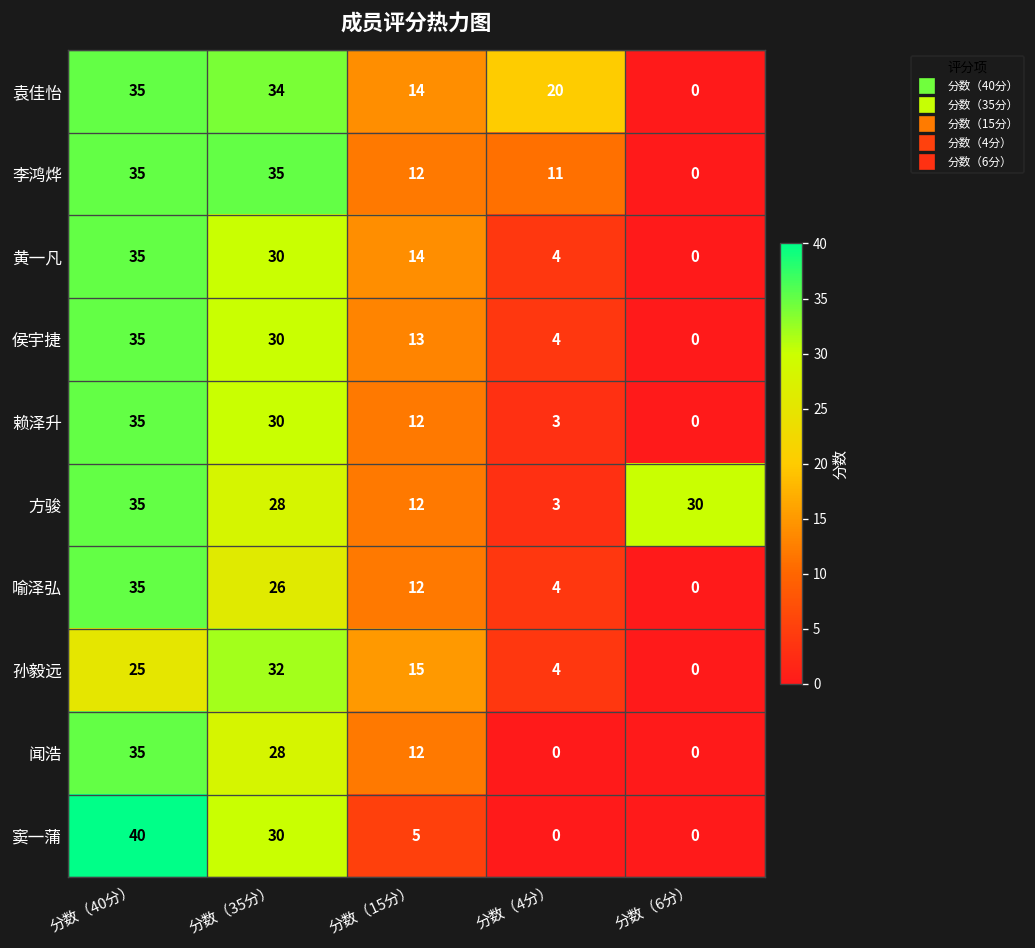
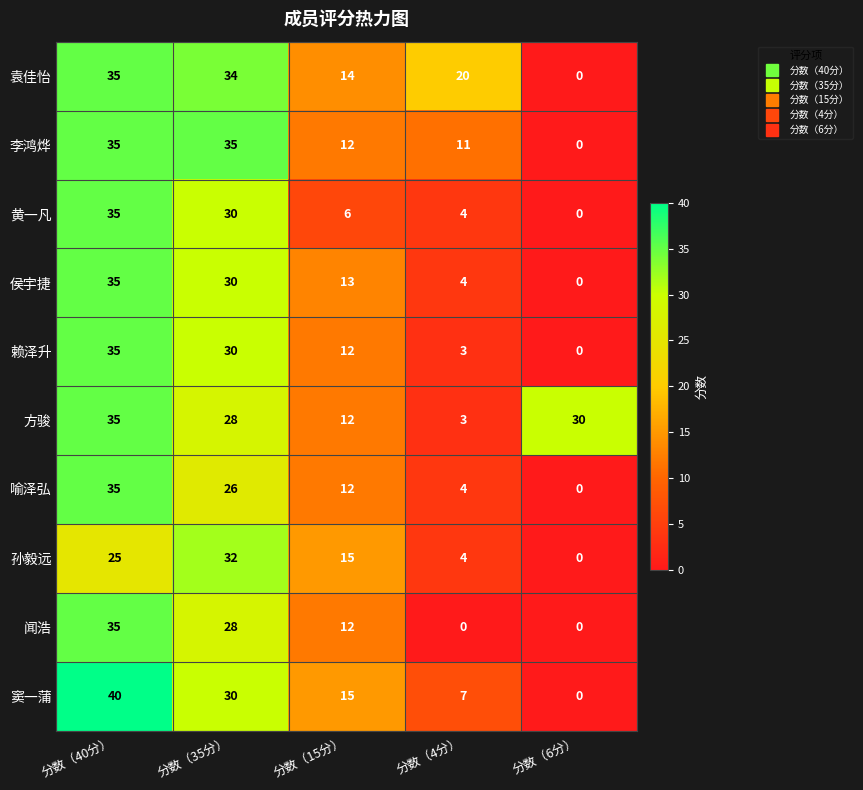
黄一凡, 分数（15分）: 14 -> 6
窦一蒲, 分数（15分）: 5 -> 15
窦一蒲, 分数（4分）: 0 -> 7
